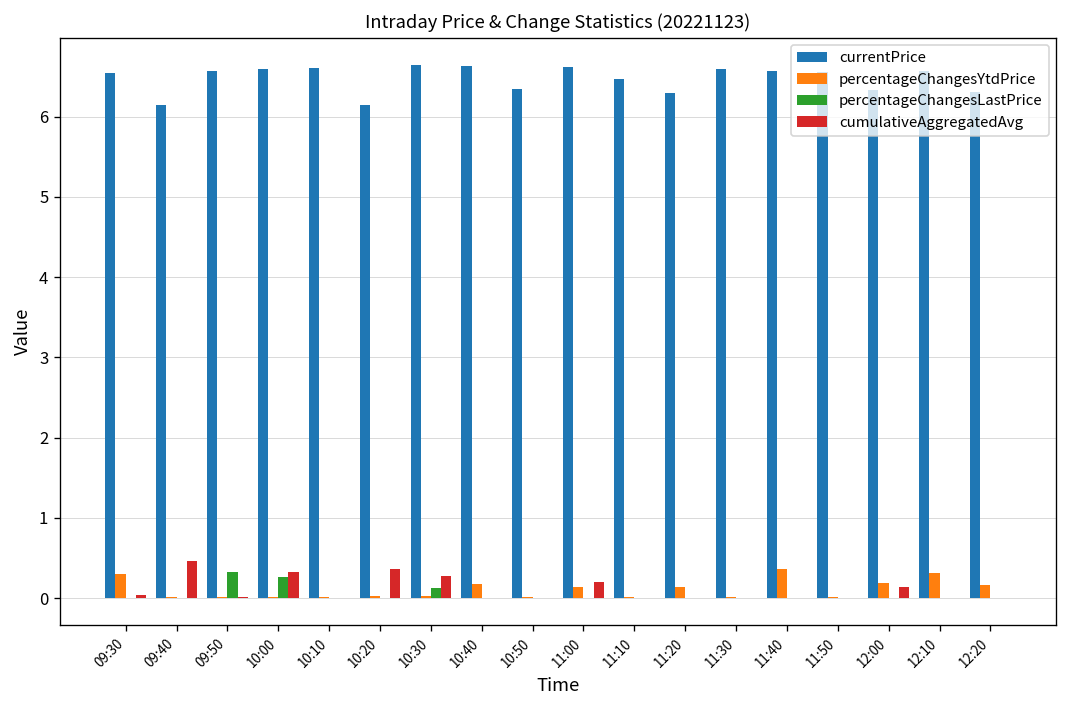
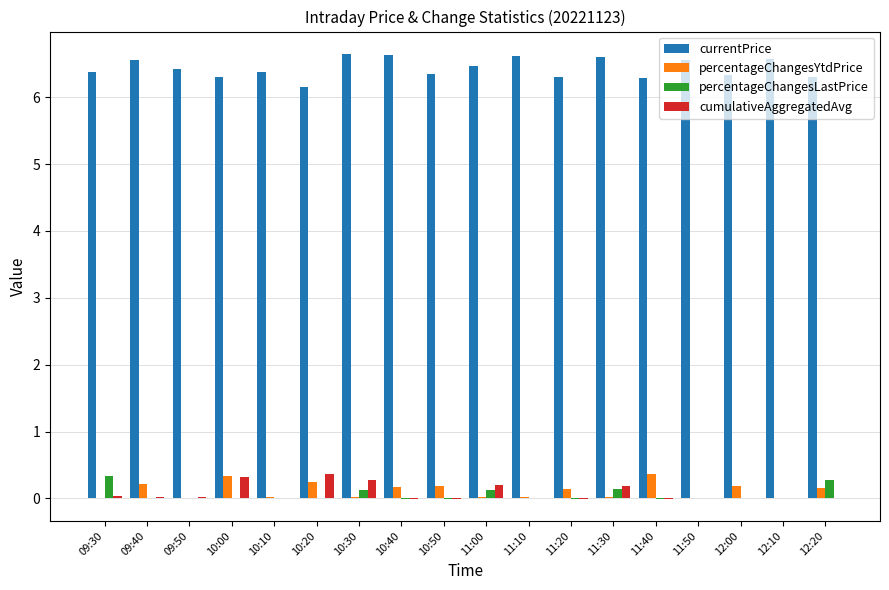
currentPrice, 09:30: 6.5 -> 6.4
percentageChangesYtdPrice, 09:30: 0.3 -> 0.0
percentageChangesLastPrice, 09:30: 0.0 -> 0.3
currentPrice, 09:40: 6.1 -> 6.6
percentageChangesYtdPrice, 09:40: 0.0 -> 0.2
cumulativeAggregatedAvg, 09:40: 0.5 -> 0.0
currentPrice, 09:50: 6.6 -> 6.4
percentageChangesLastPrice, 09:50: 0.3 -> 0.0
currentPrice, 10:00: 6.6 -> 6.3
percentageChangesYtdPrice, 10:00: 0.0 -> 0.3
percentageChangesLastPrice, 10:00: 0.3 -> 0.0
currentPrice, 10:10: 6.6 -> 6.4
percentageChangesYtdPrice, 10:20: 0.0 -> 0.2
percentageChangesYtdPrice, 10:50: 0.0 -> 0.2
currentPrice, 11:00: 6.6 -> 6.5
percentageChangesYtdPrice, 11:00: 0.1 -> 0.0
percentageChangesLastPrice, 11:00: 0.0 -> 0.1
currentPrice, 11:10: 6.5 -> 6.6
percentageChangesLastPrice, 11:30: 0.0 -> 0.1
cumulativeAggregatedAvg, 11:30: 0.0 -> 0.2
currentPrice, 11:40: 6.6 -> 6.3
cumulativeAggregatedAvg, 12:00: 0.1 -> 0.0
percentageChangesYtdPrice, 12:10: 0.3 -> 0.0
percentageChangesLastPrice, 12:20: 0.0 -> 0.3
